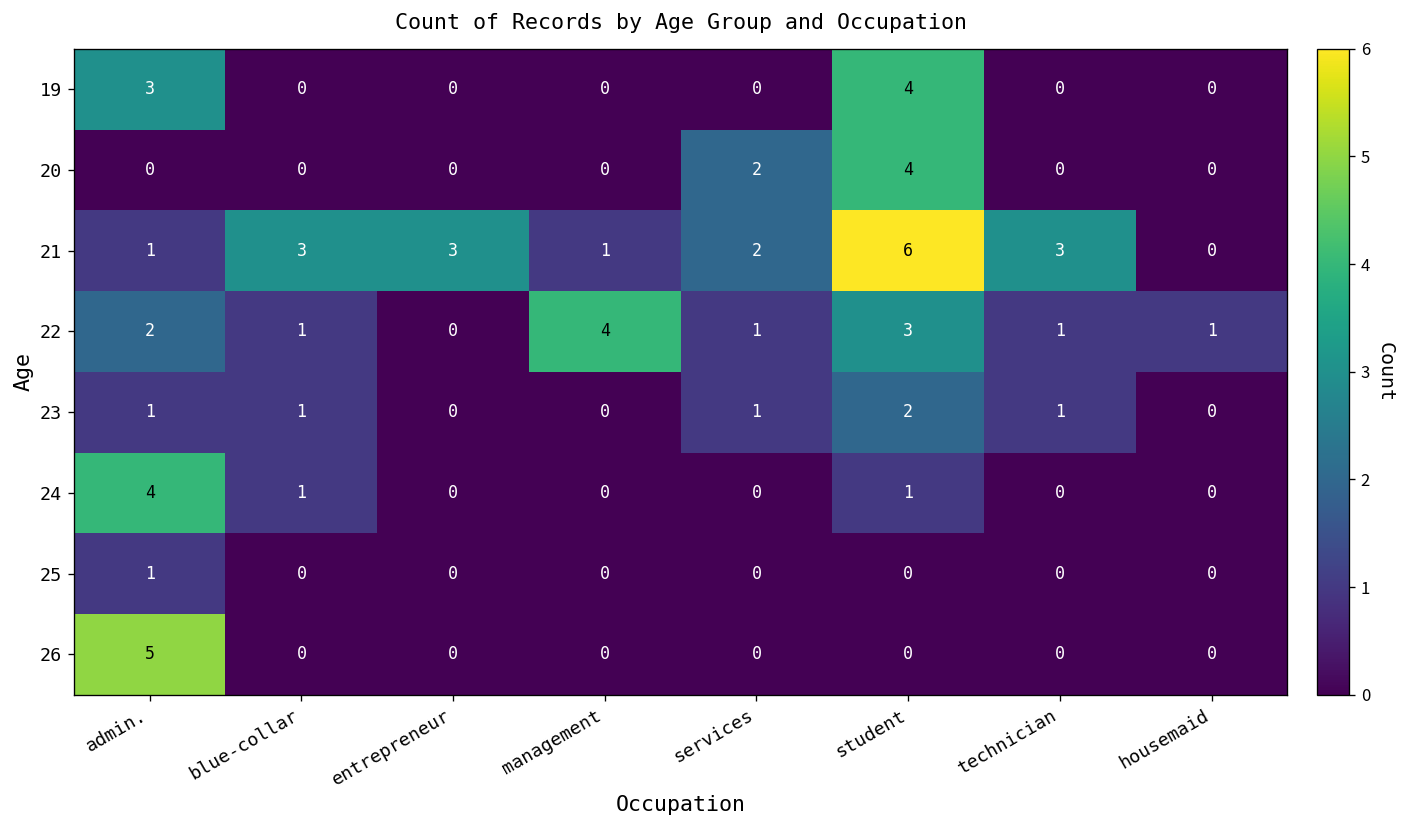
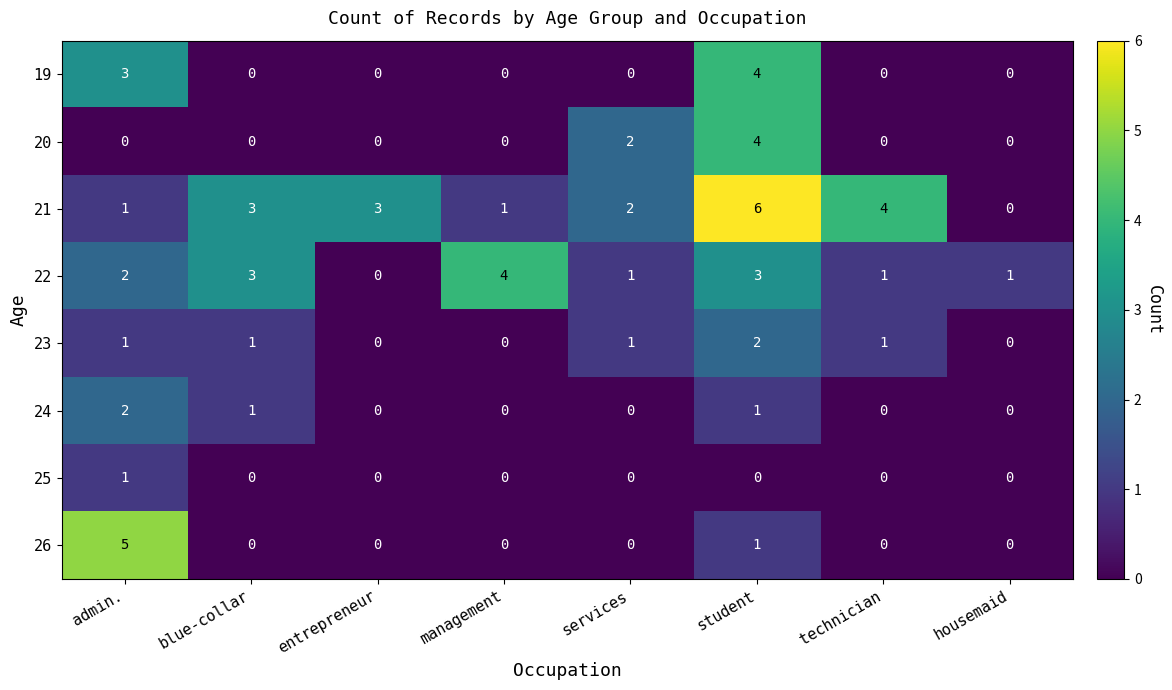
21, technician: 3 -> 4
22, blue-collar: 1 -> 3
24, admin.: 4 -> 2
26, student: 0 -> 1
